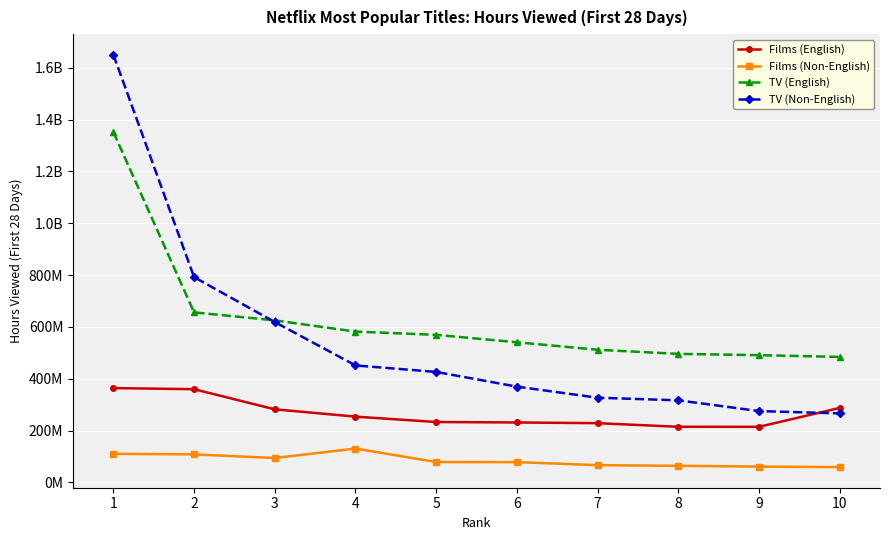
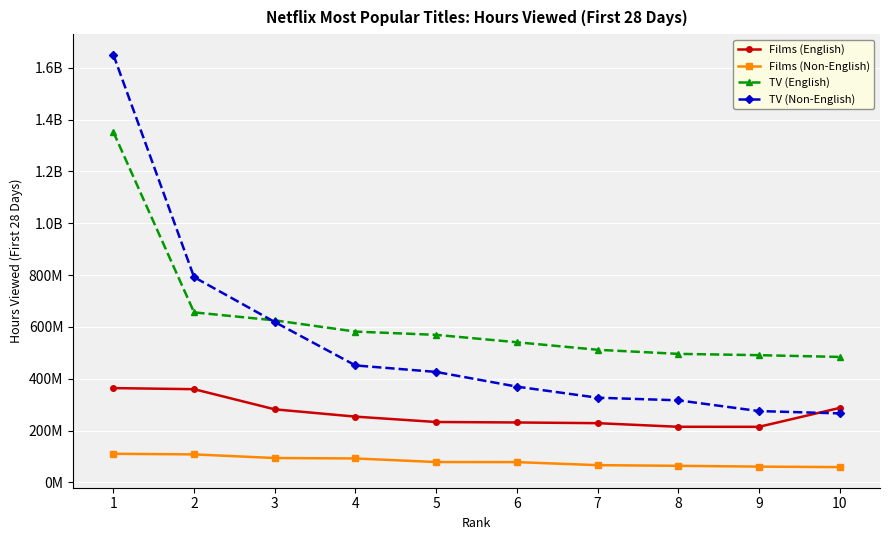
Films (Non-English), 4: 130000000 -> 90000000
